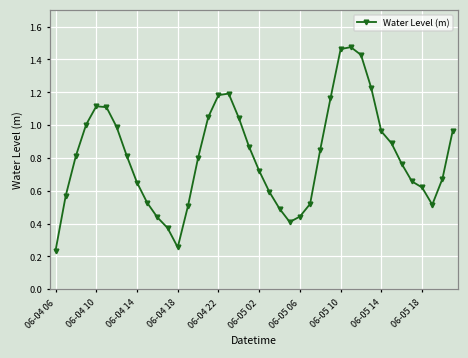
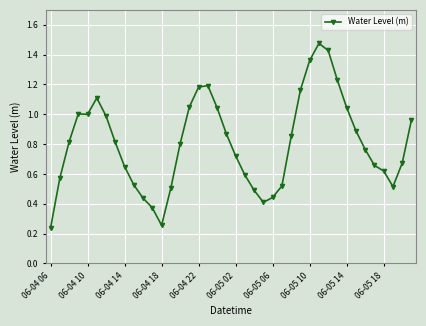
06-04 10: 1.11 -> 1.00
06-05 10: 1.46 -> 1.36
06-05 14: 0.96 -> 1.04
